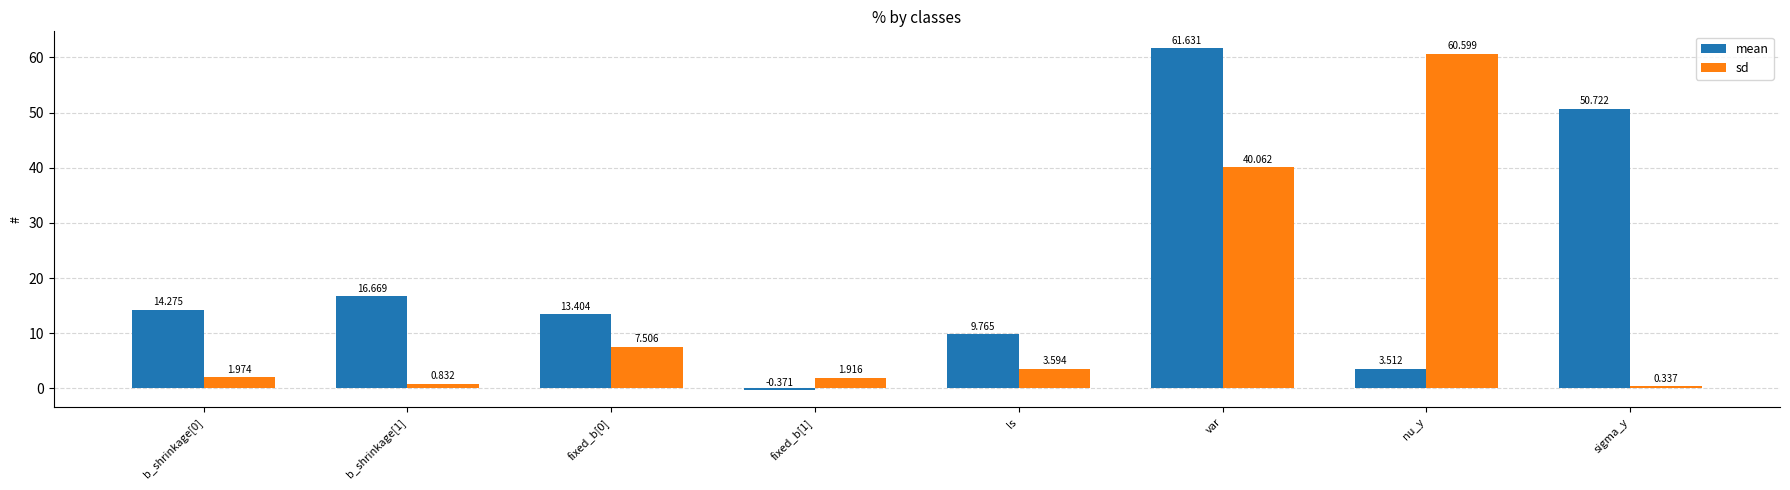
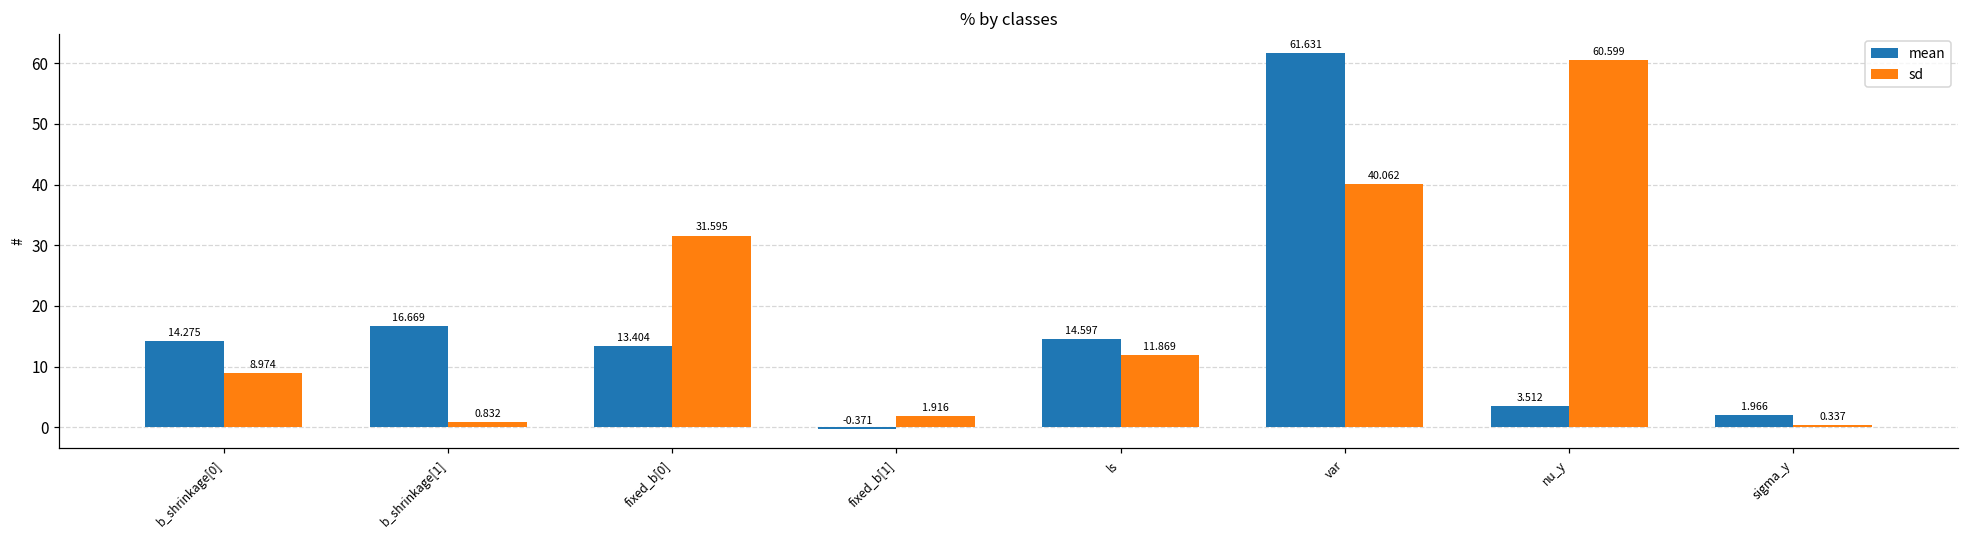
sd, b_shrinkage[0]: 1.974 -> 8.974
sd, fixed_b[0]: 7.506 -> 31.595
mean, ls: 9.765 -> 14.597
sd, ls: 3.594 -> 11.869
mean, sigma_y: 50.722 -> 1.966
